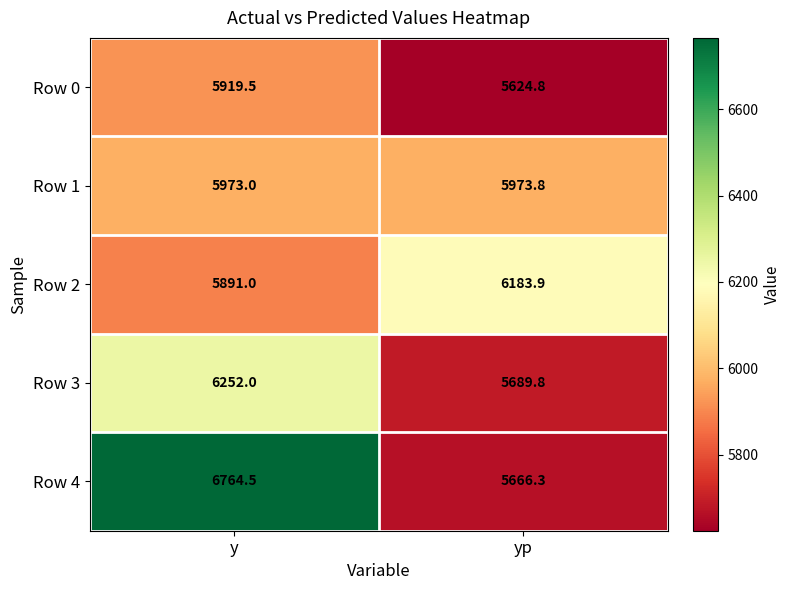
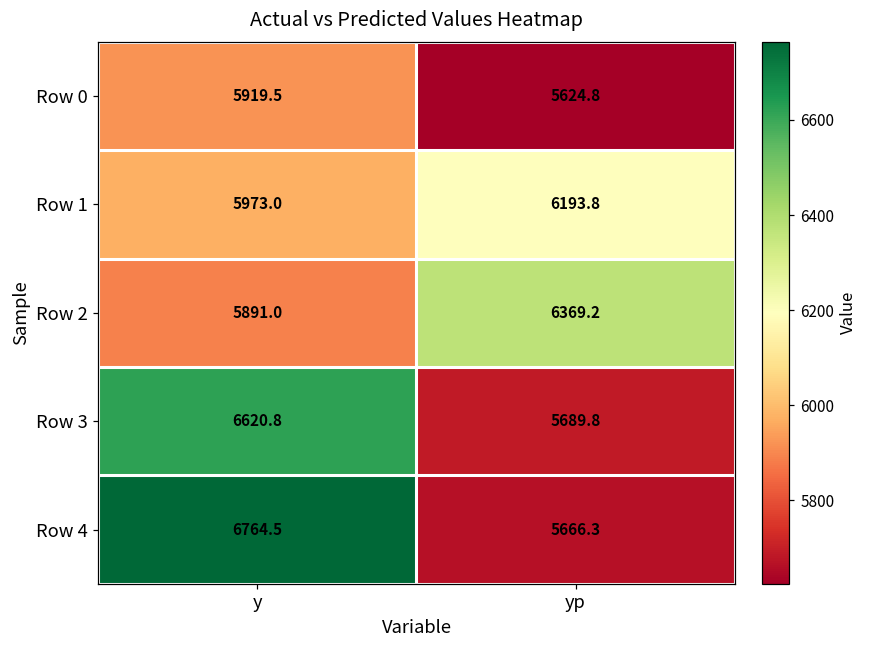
Row 1, yp: 5973.8 -> 6193.8
Row 2, yp: 6183.9 -> 6369.2
Row 3, y: 6252.0 -> 6620.8
